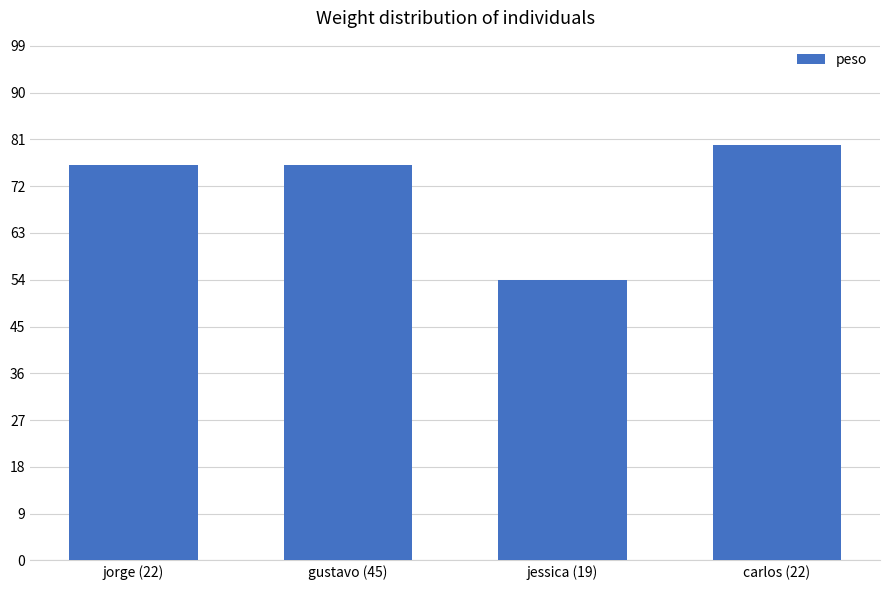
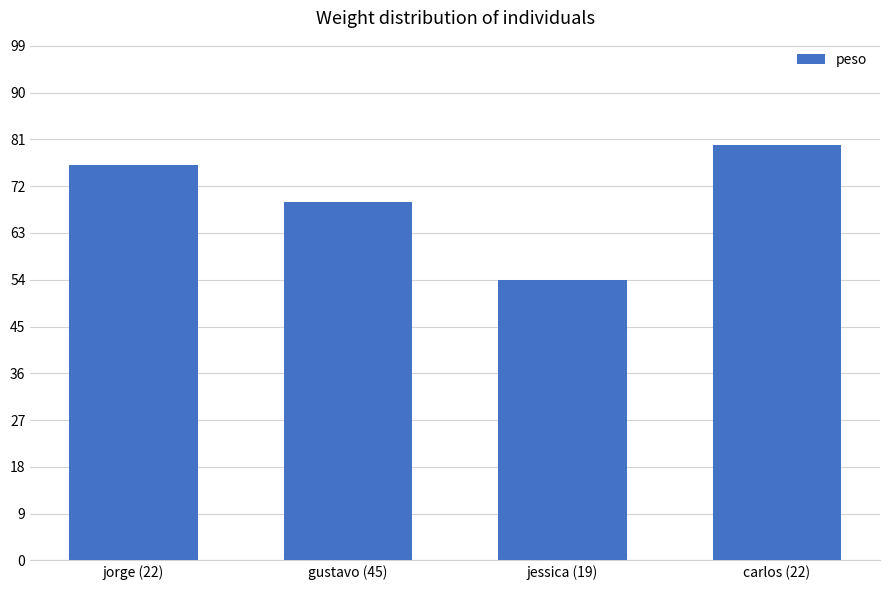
gustavo (45): 76 -> 69
